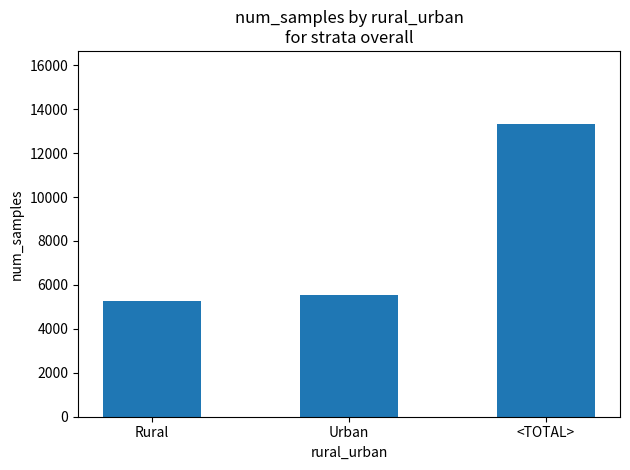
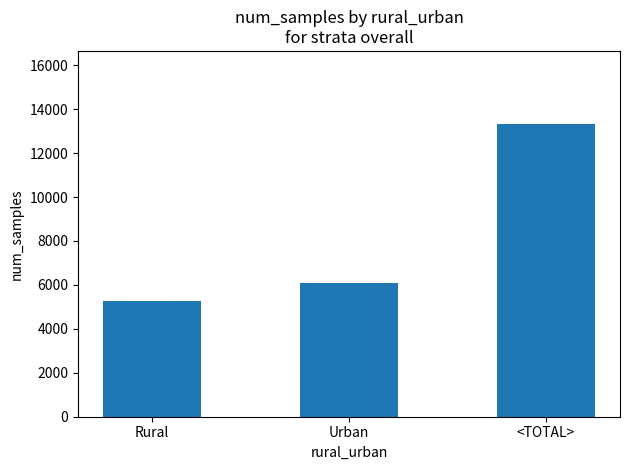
Urban: 5500 -> 6100
